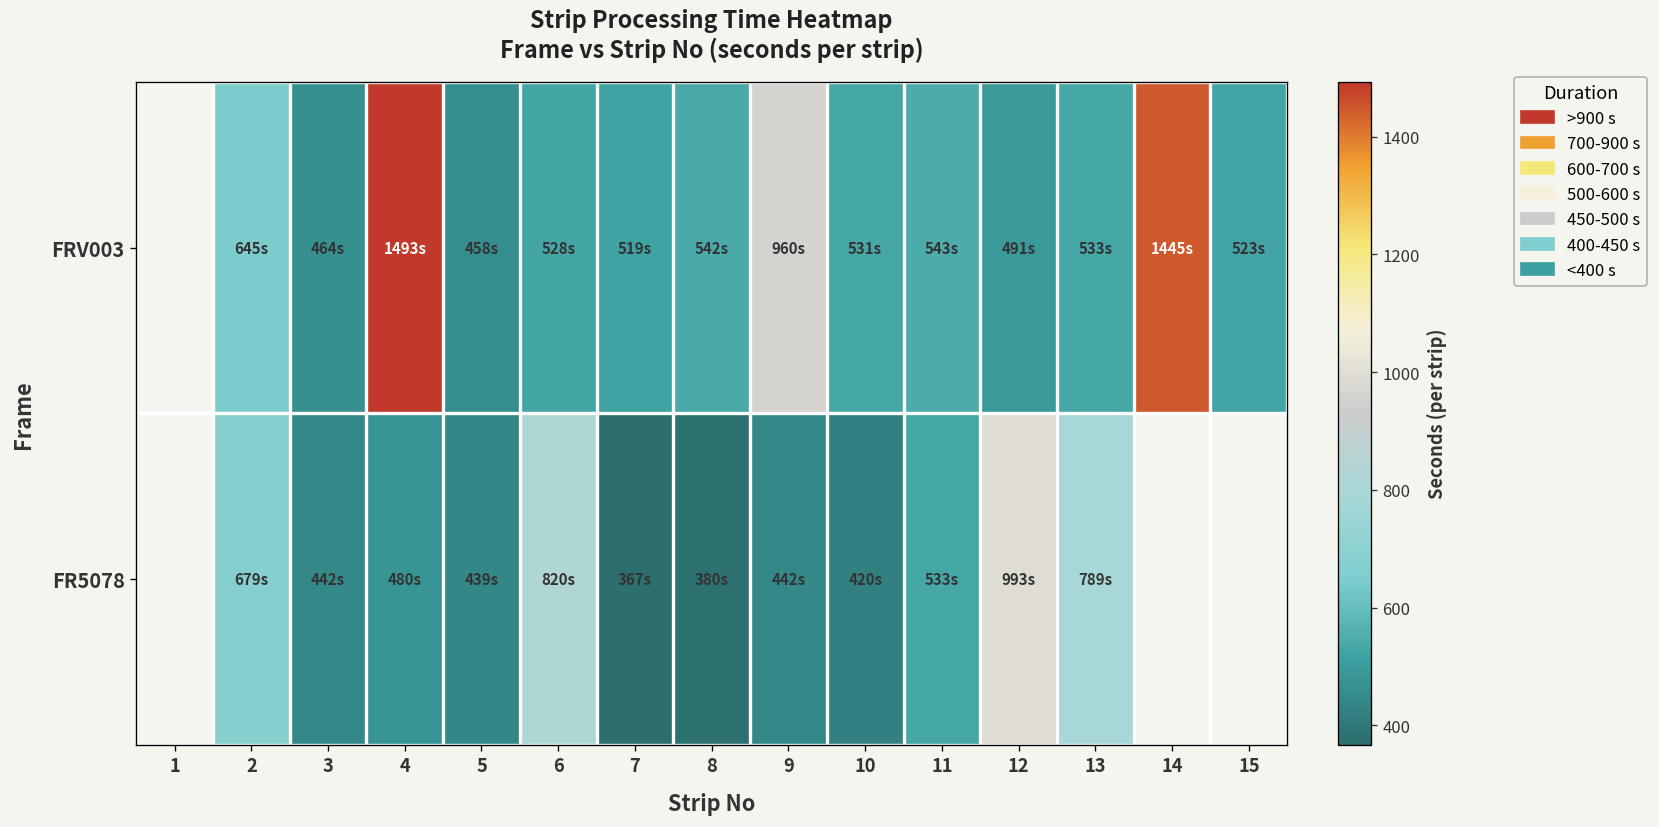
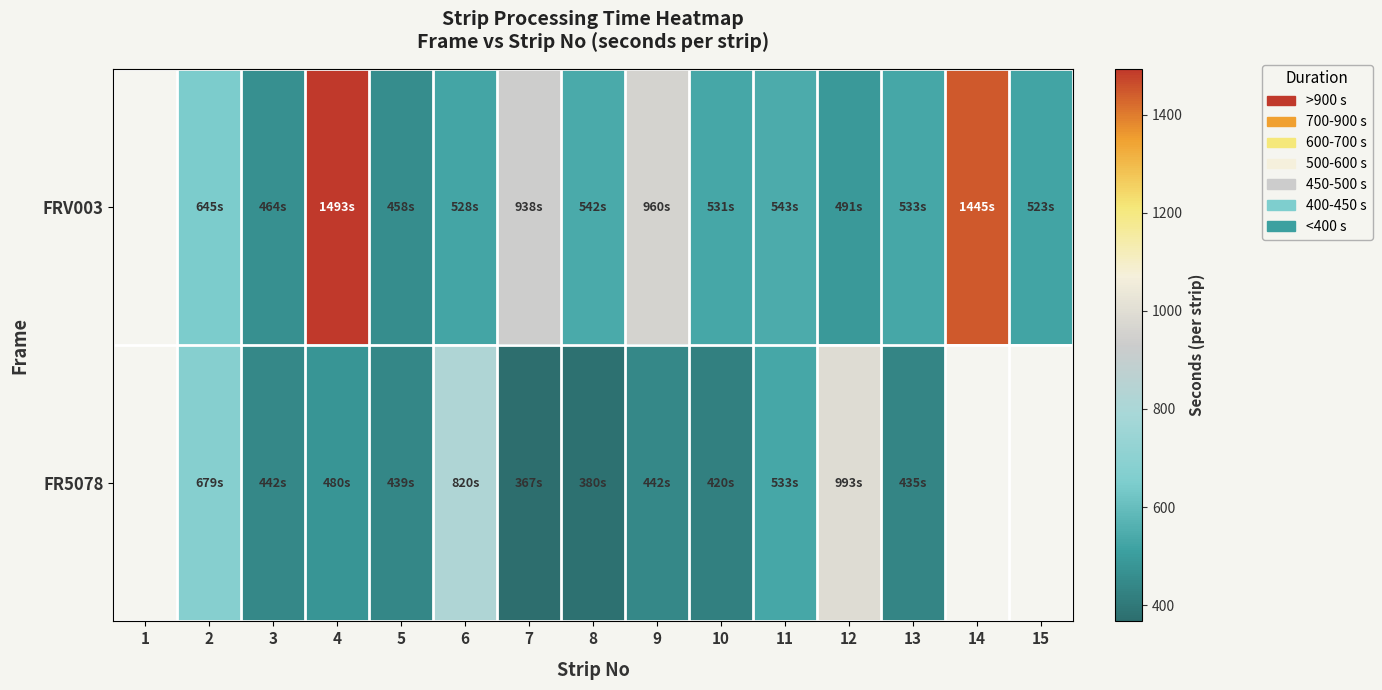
FRV003, 7: 519s -> 938s
FR5078, 13: 789s -> 435s
